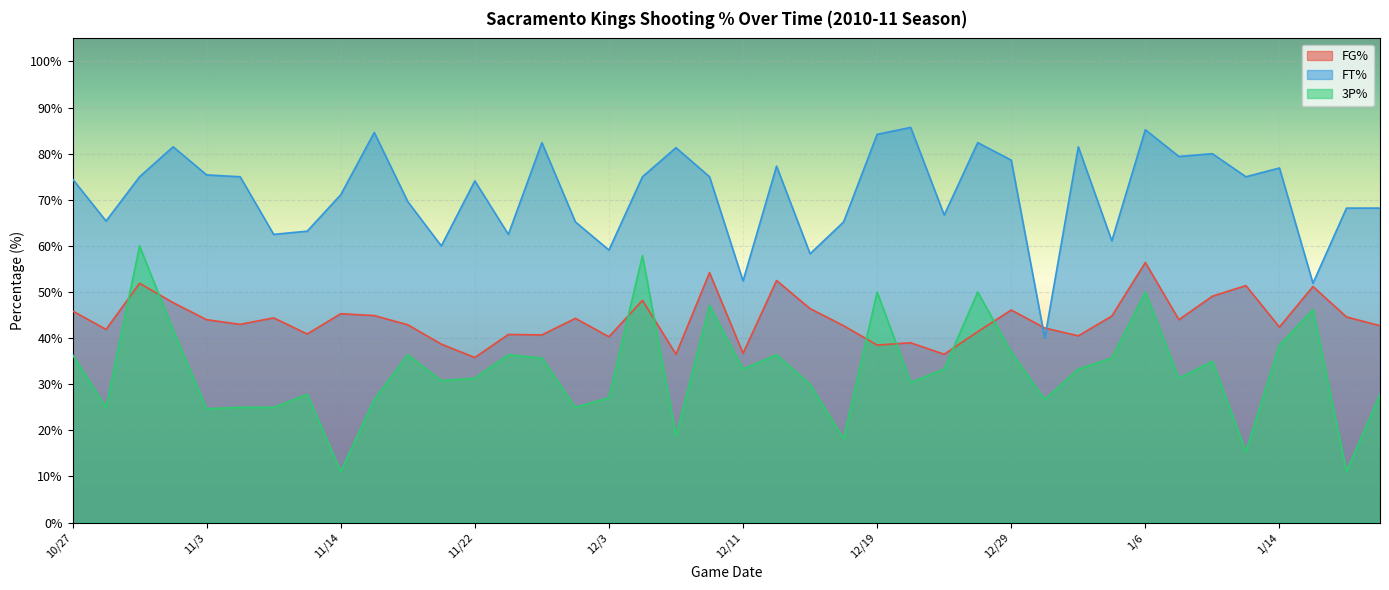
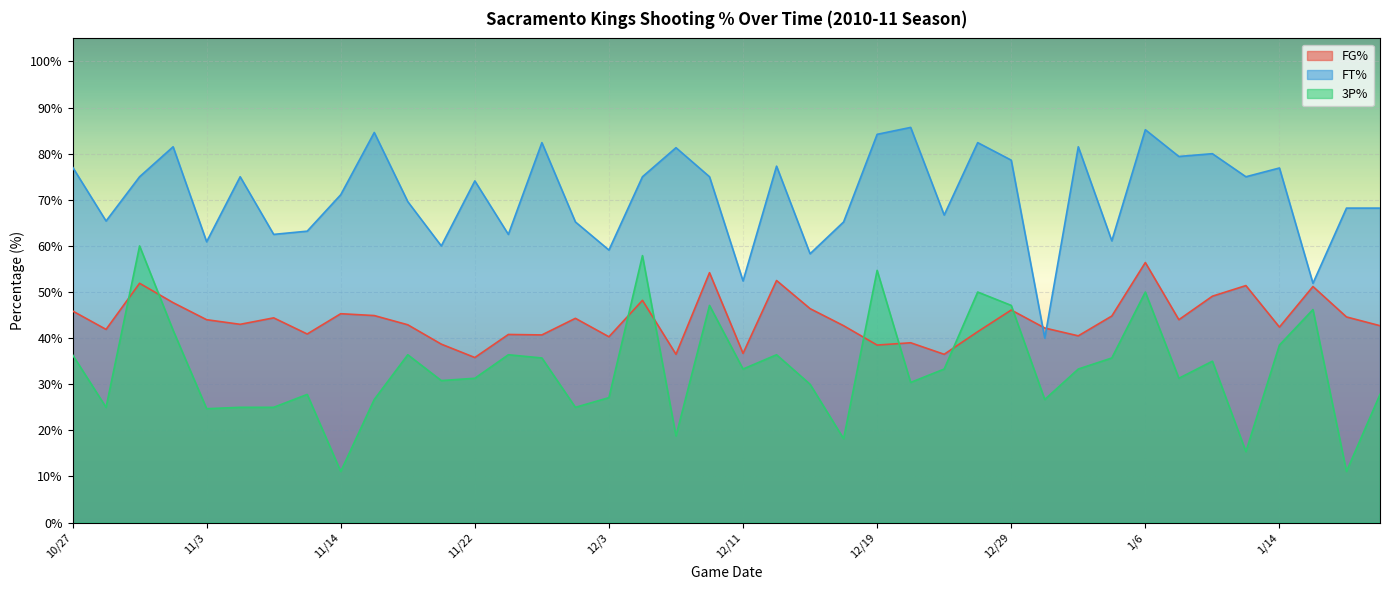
FT%, 10/27: 75% -> 77%
FT%, 11/3: 75% -> 61%
3P%, 12/19: 50% -> 55%
3P%, 12/29: 37% -> 47%
